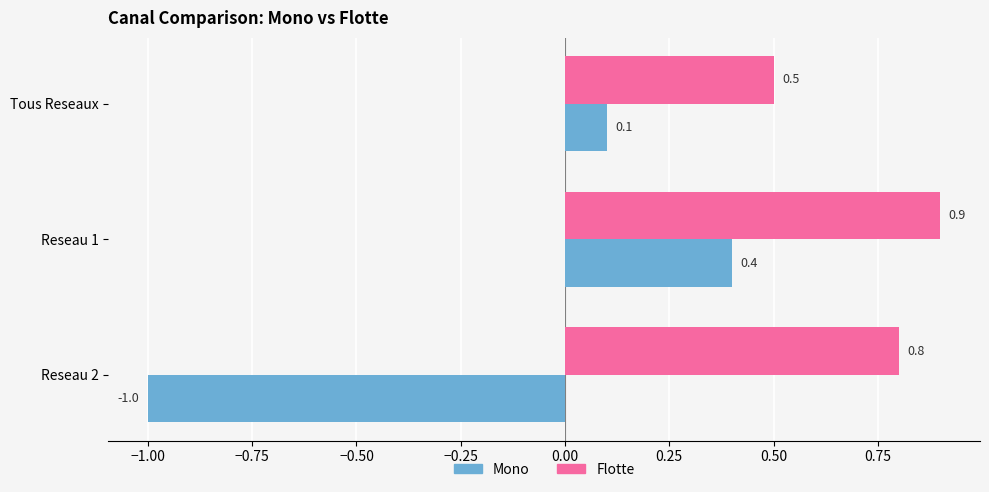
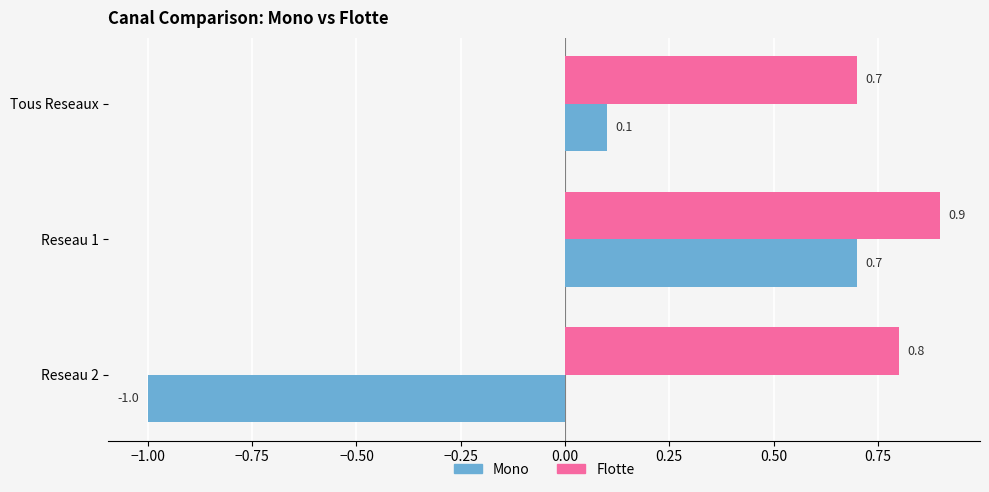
Flotte, Tous Reseaux: 0.5 -> 0.7
Mono, Reseau 1: 0.4 -> 0.7
